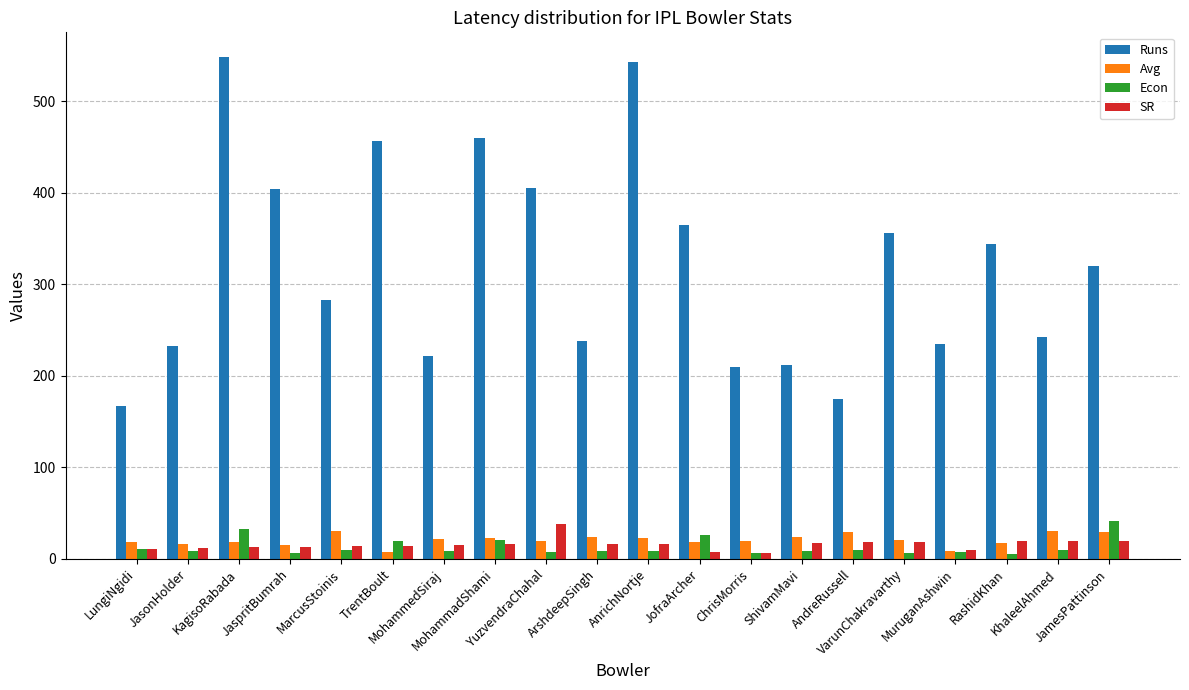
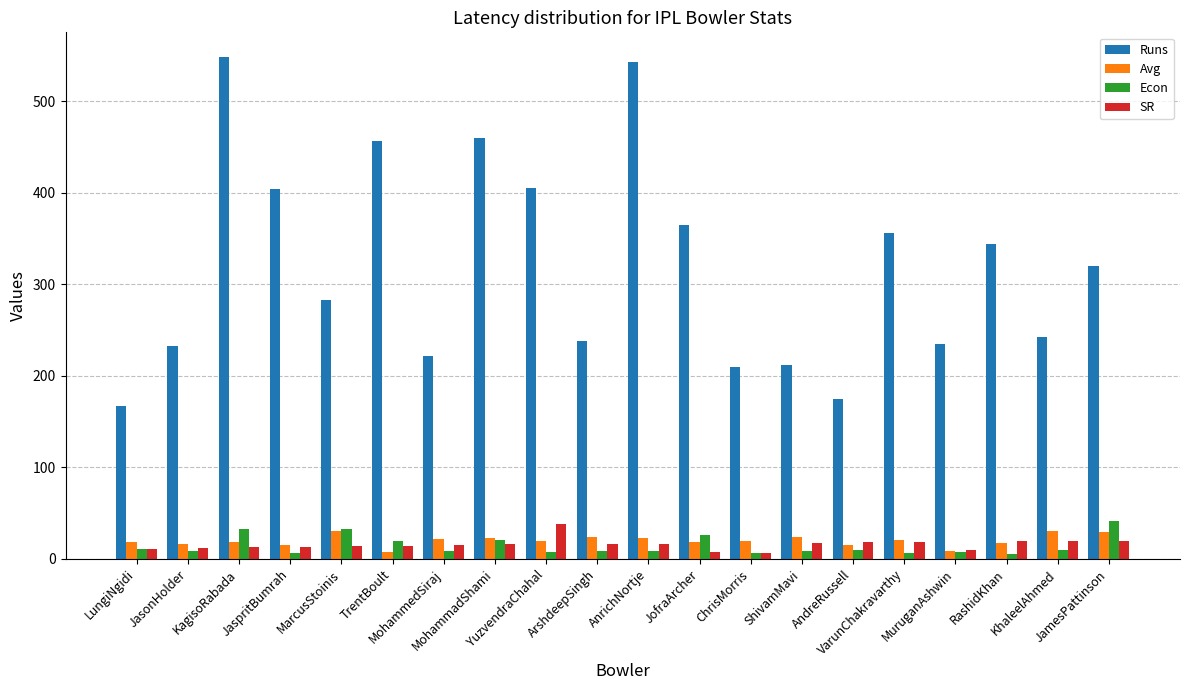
Econ, MarcusStoinis: 10 -> 30
Avg, AndreRussell: 30 -> 20
